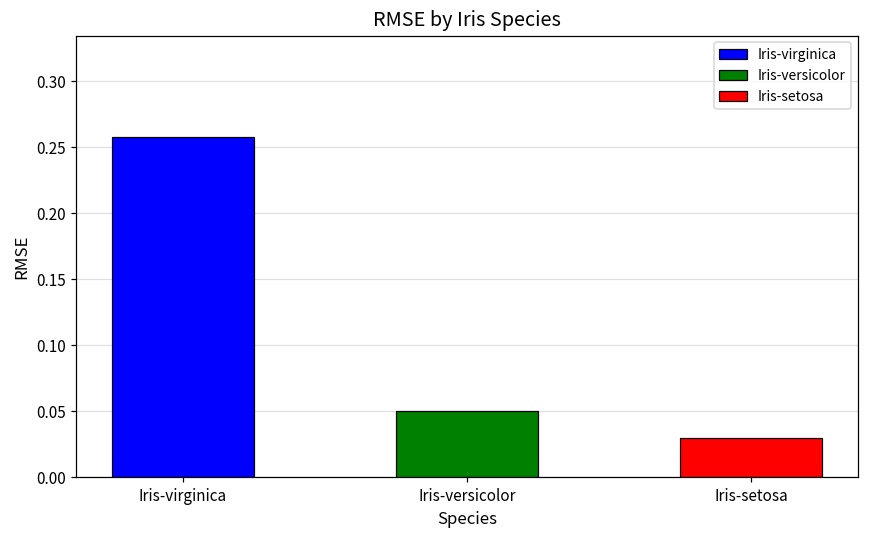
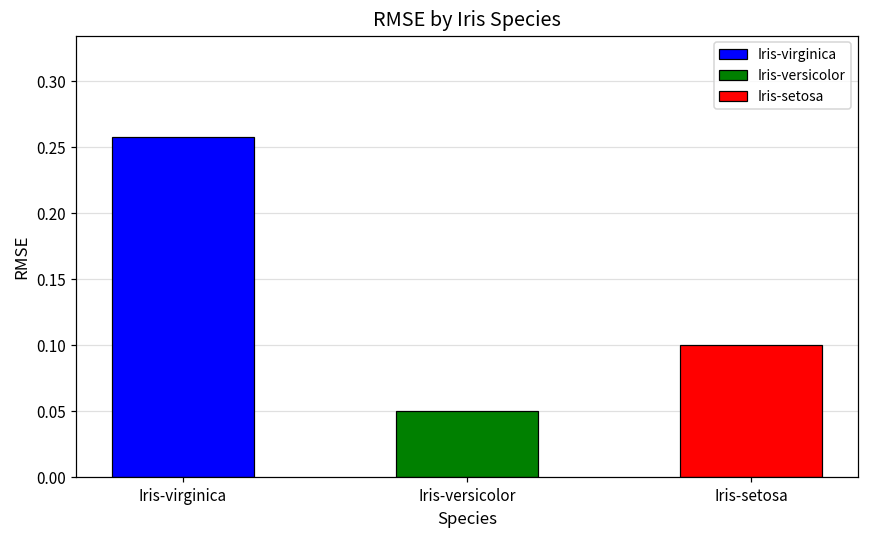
Iris-setosa: 0.030 -> 0.100
